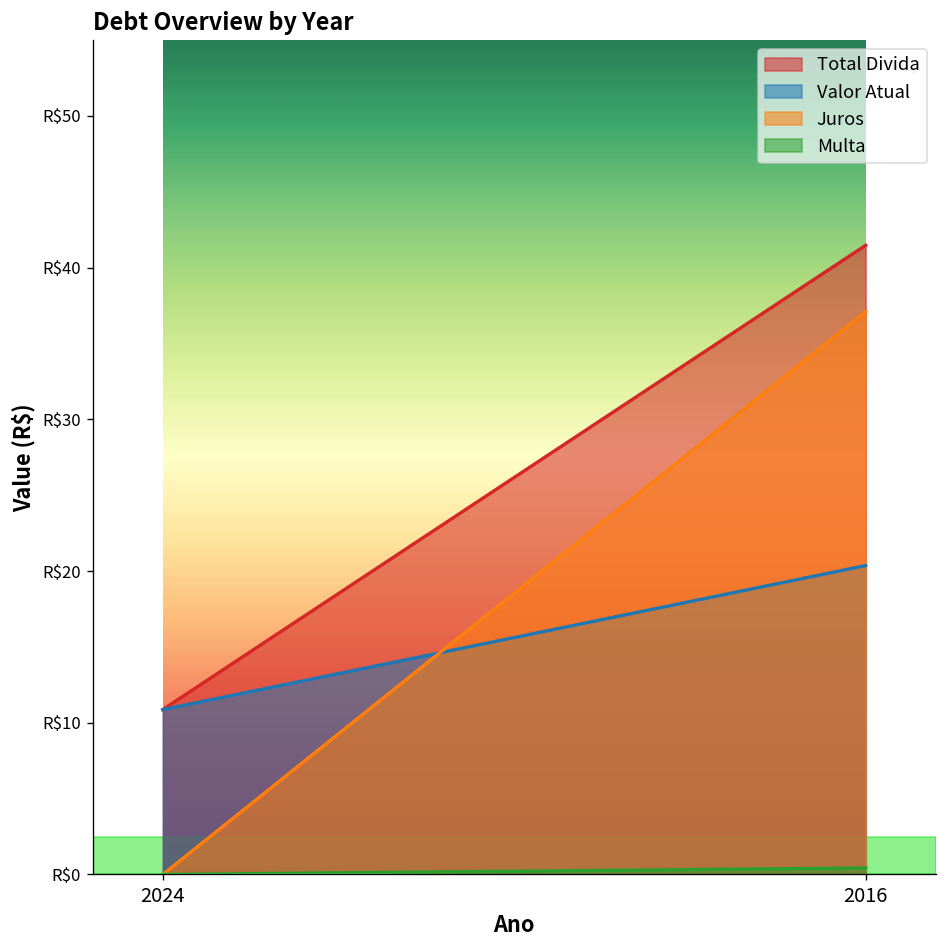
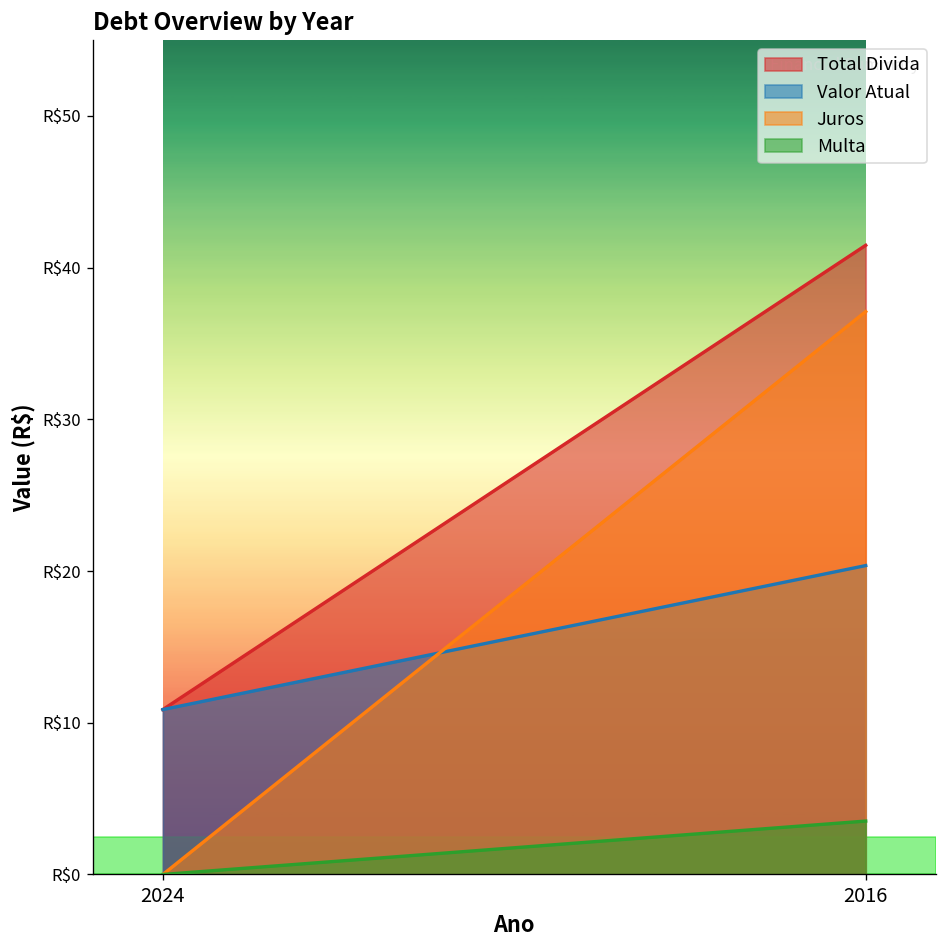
Multa, 2016: R$0.4 -> R$3.5
